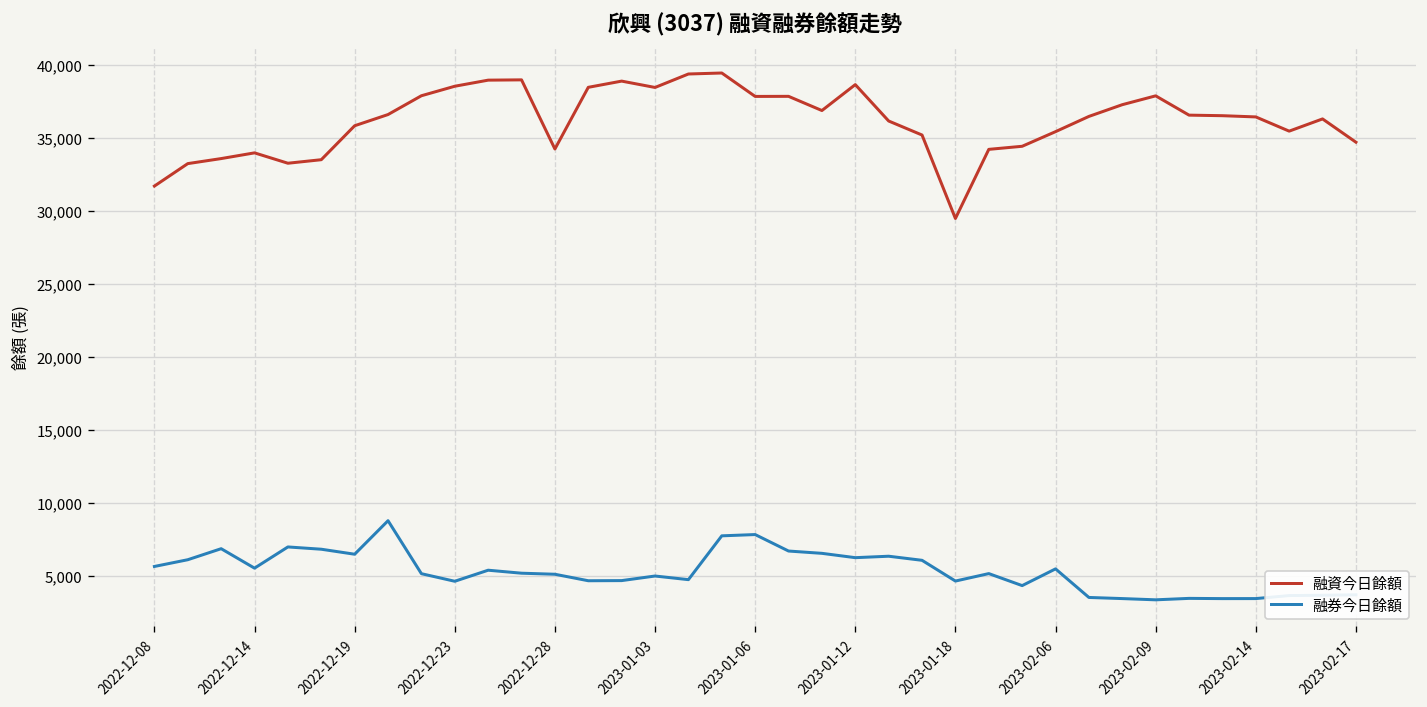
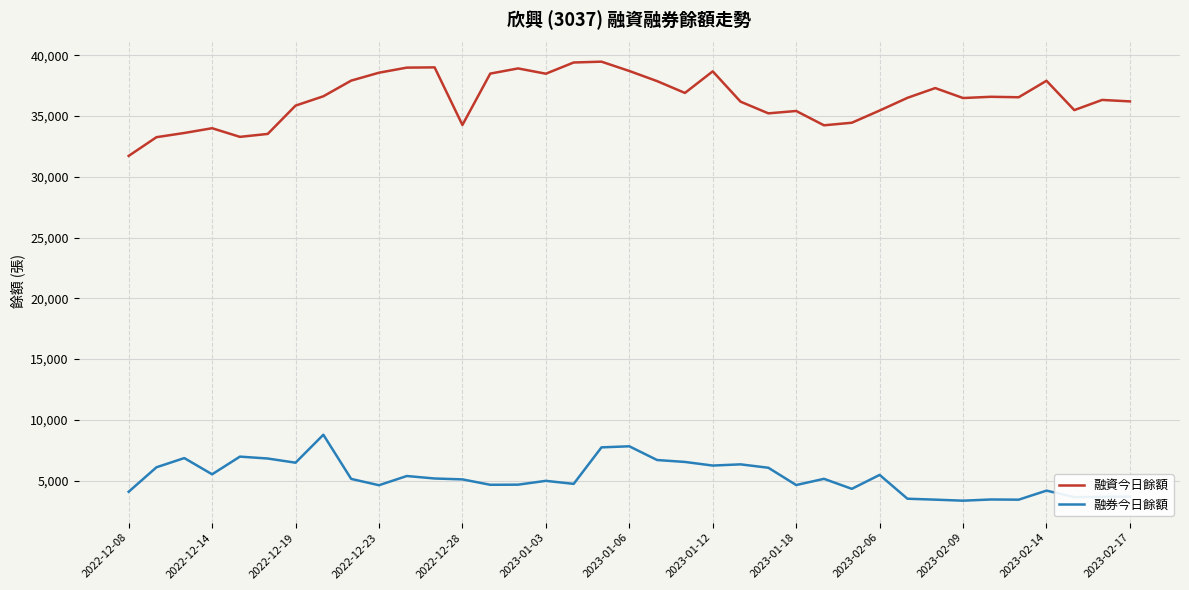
融券今日餘額, 2022-12-08: 5,600 -> 4,100
融資今日餘額, 2023-01-06: 37,900 -> 38,700
融資今日餘額, 2023-01-18: 29,500 -> 35,400
融資今日餘額, 2023-02-09: 37,900 -> 36,500
融資今日餘額, 2023-02-14: 36,500 -> 37,900
融券今日餘額, 2023-02-14: 3,400 -> 4,200
融資今日餘額, 2023-02-17: 34,700 -> 36,200
